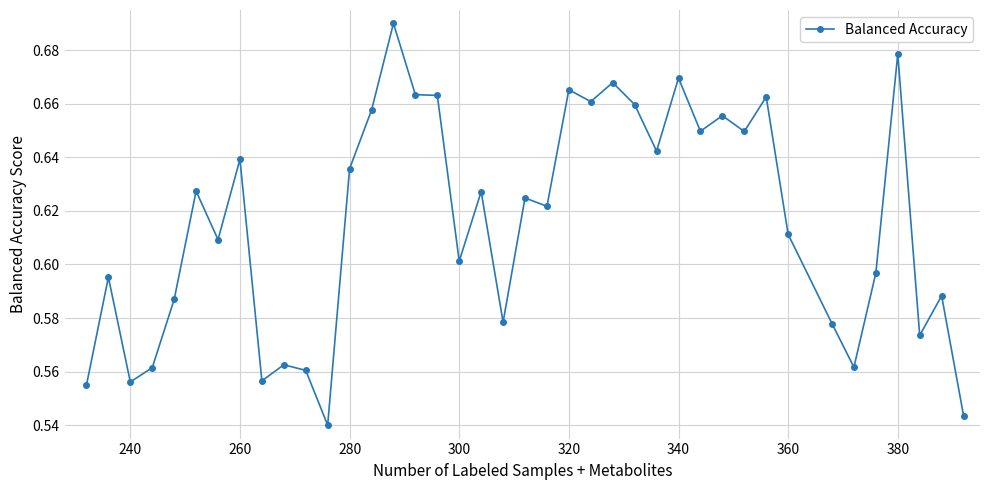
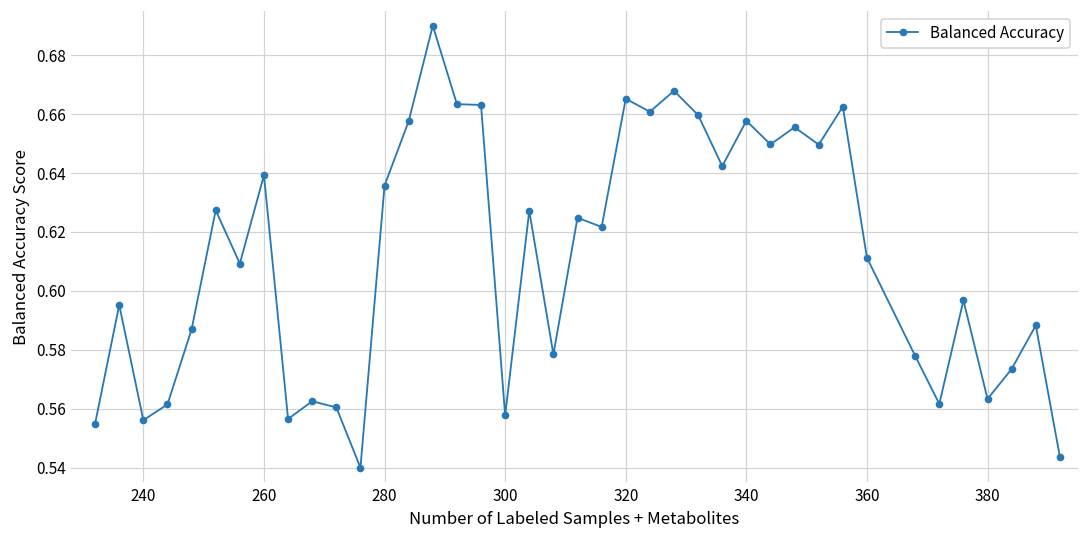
300: 0.601 -> 0.558
340: 0.670 -> 0.658
380: 0.679 -> 0.563
